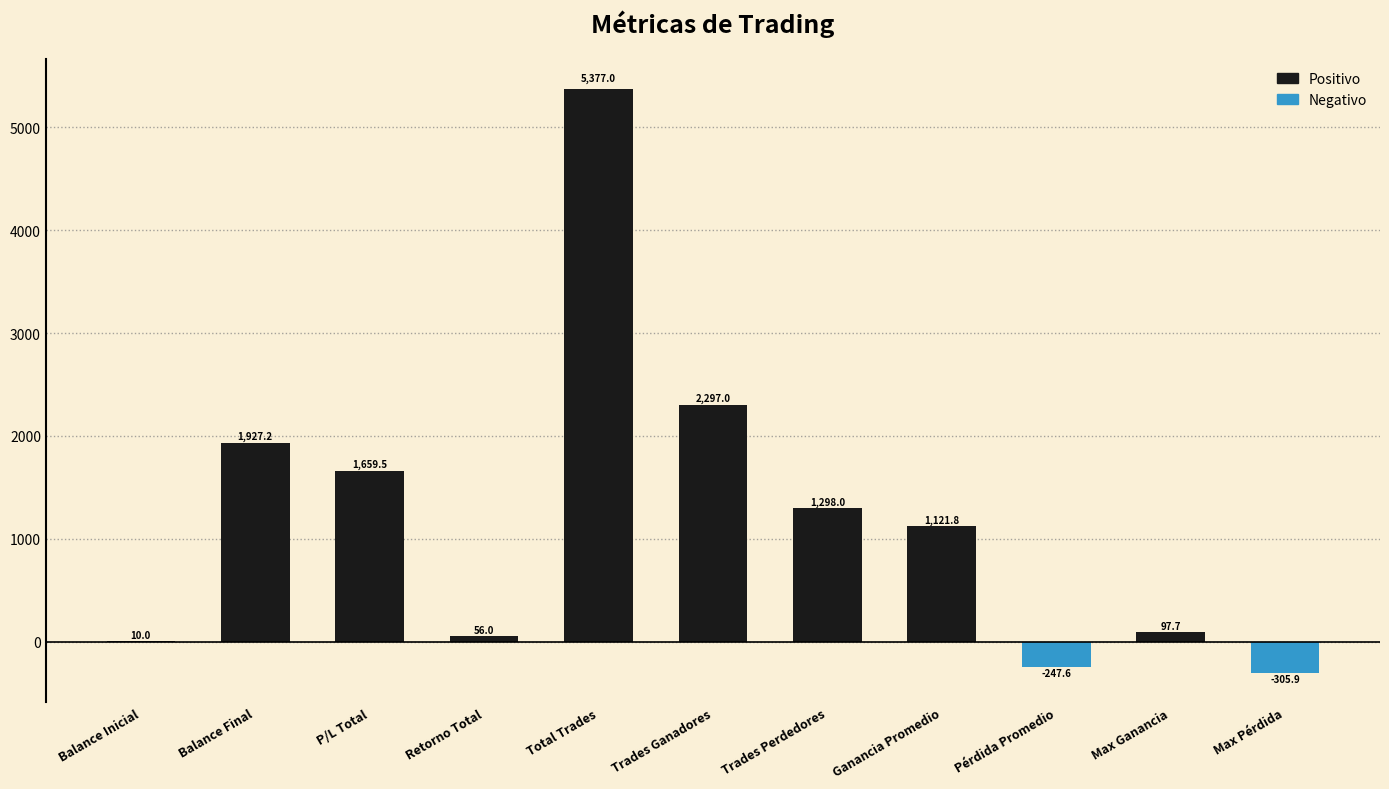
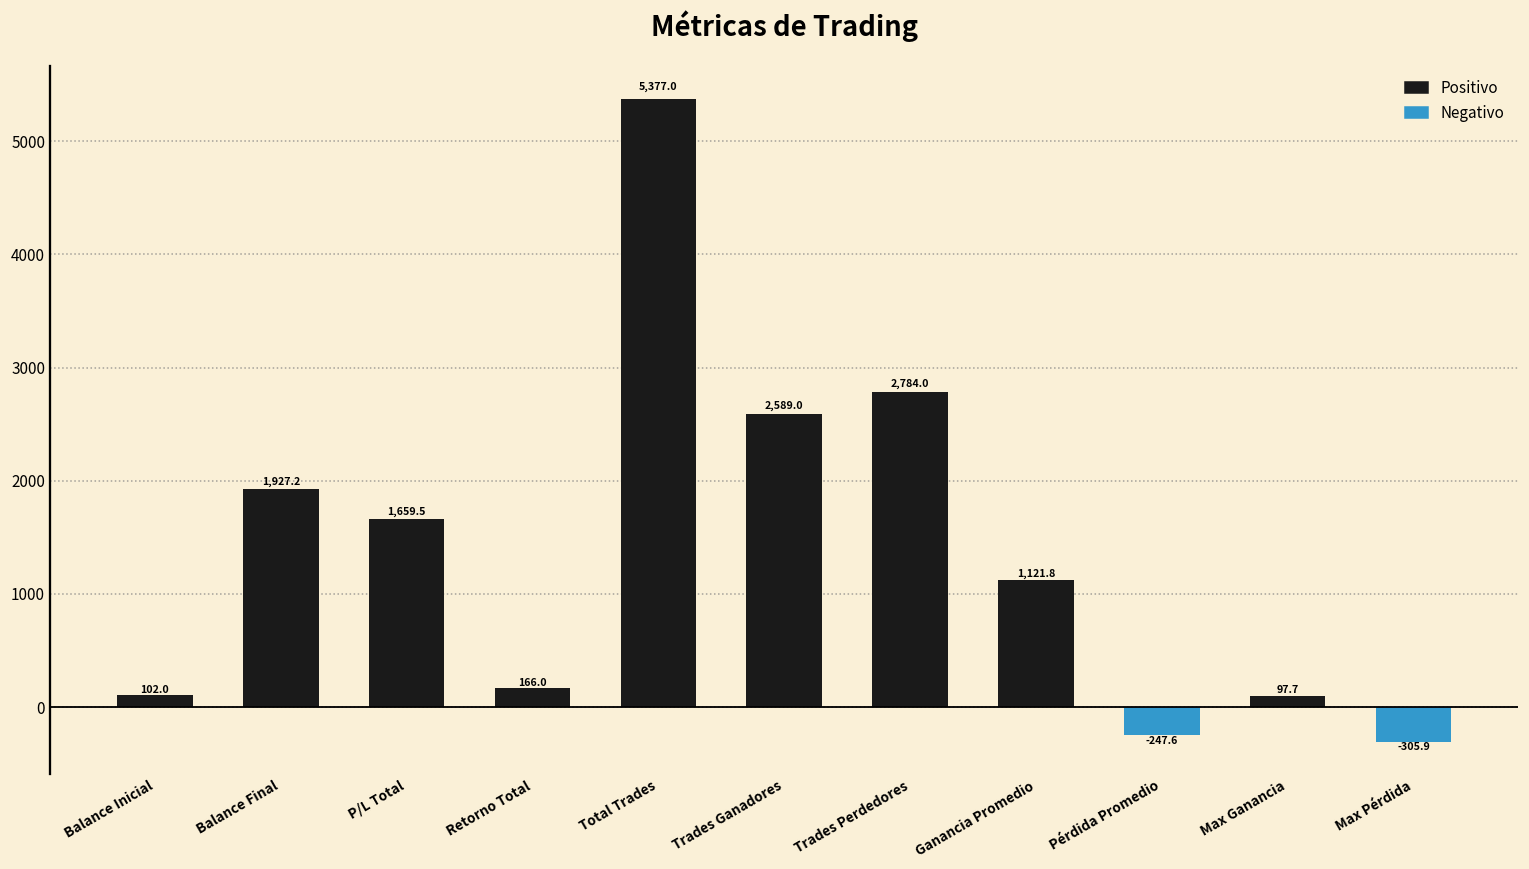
Balance Inicial: 10.0 -> 102.0
Retorno Total: 56.0 -> 166.0
Trades Ganadores: 2,297.0 -> 2,589.0
Trades Perdedores: 1,298.0 -> 2,784.0
